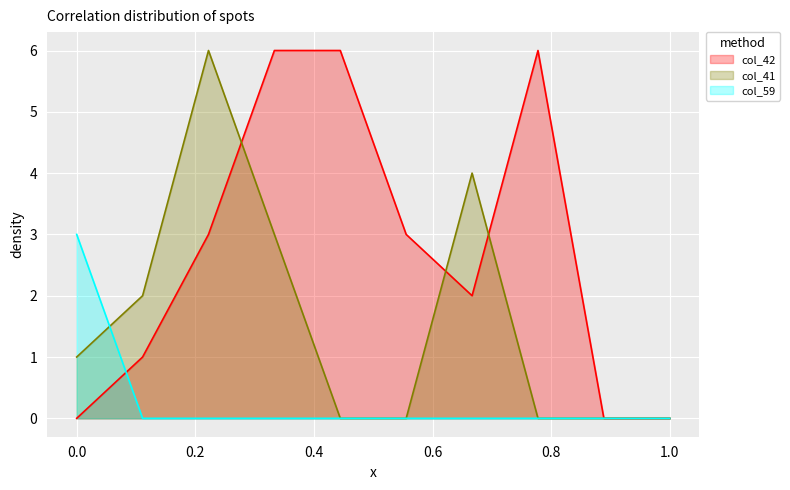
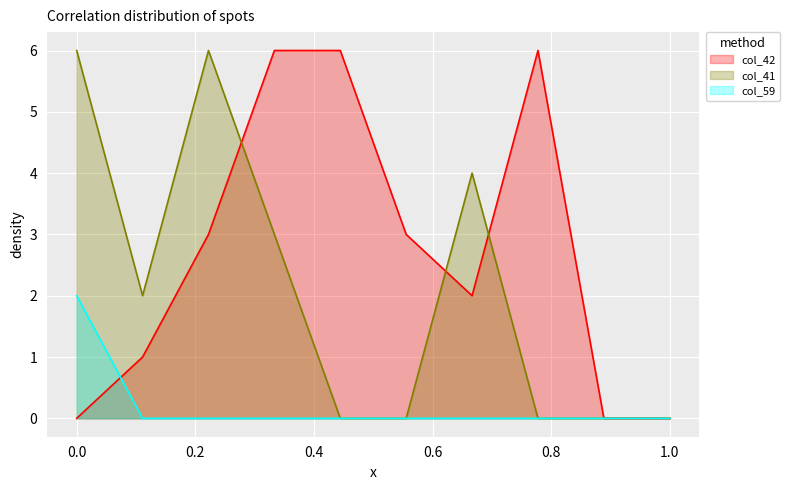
col_41, 0.0: 1 -> 6
col_59, 0.0: 3 -> 2
